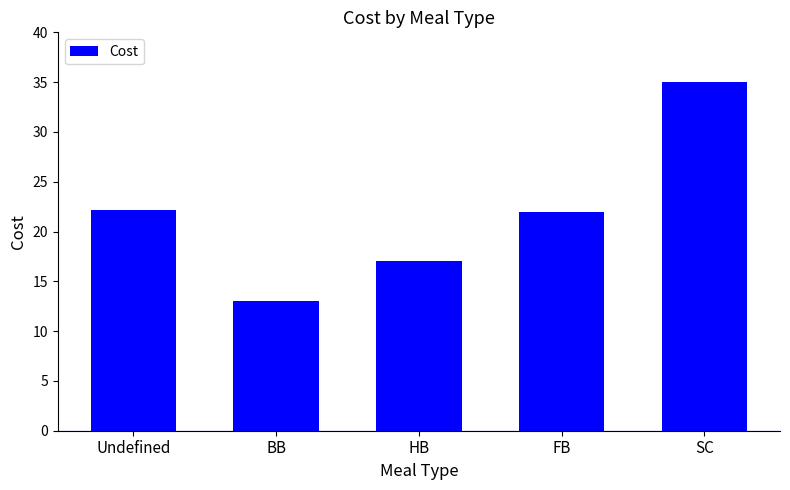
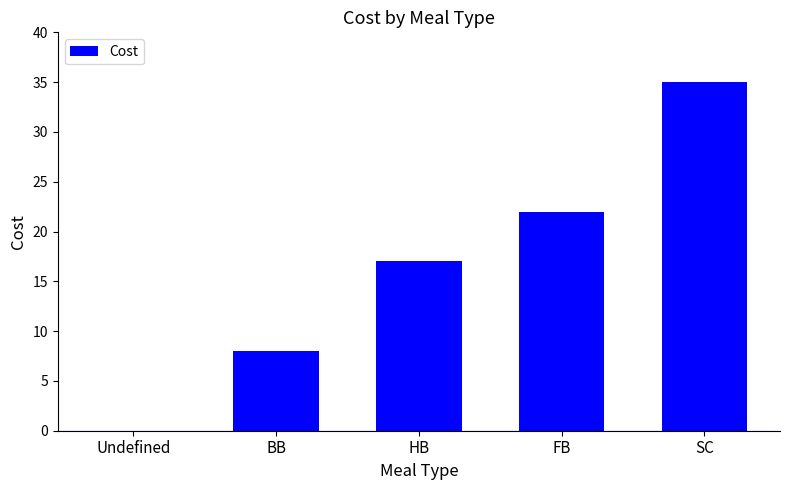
Undefined: 22 -> 0
BB: 13 -> 8
